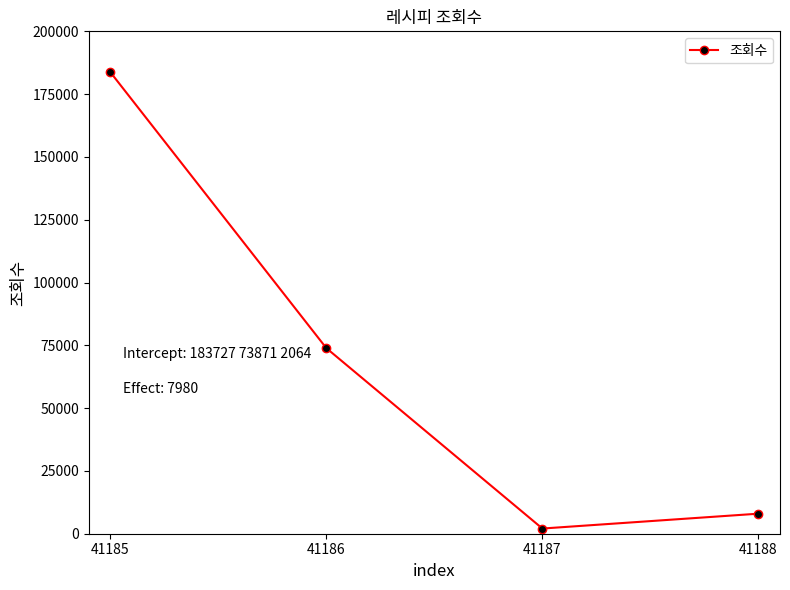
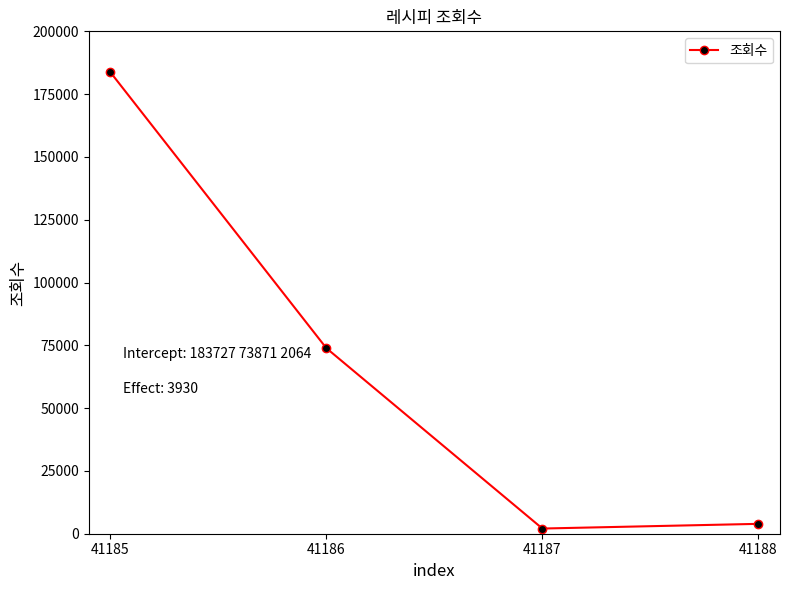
41188: 7980 -> 3930
